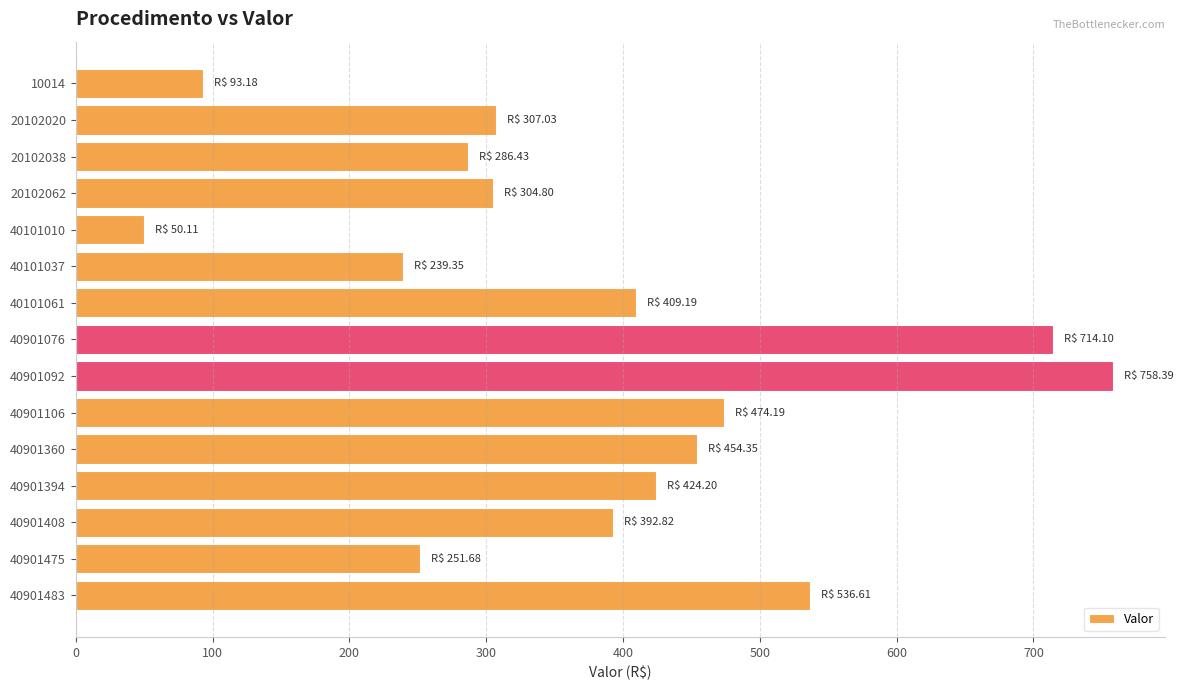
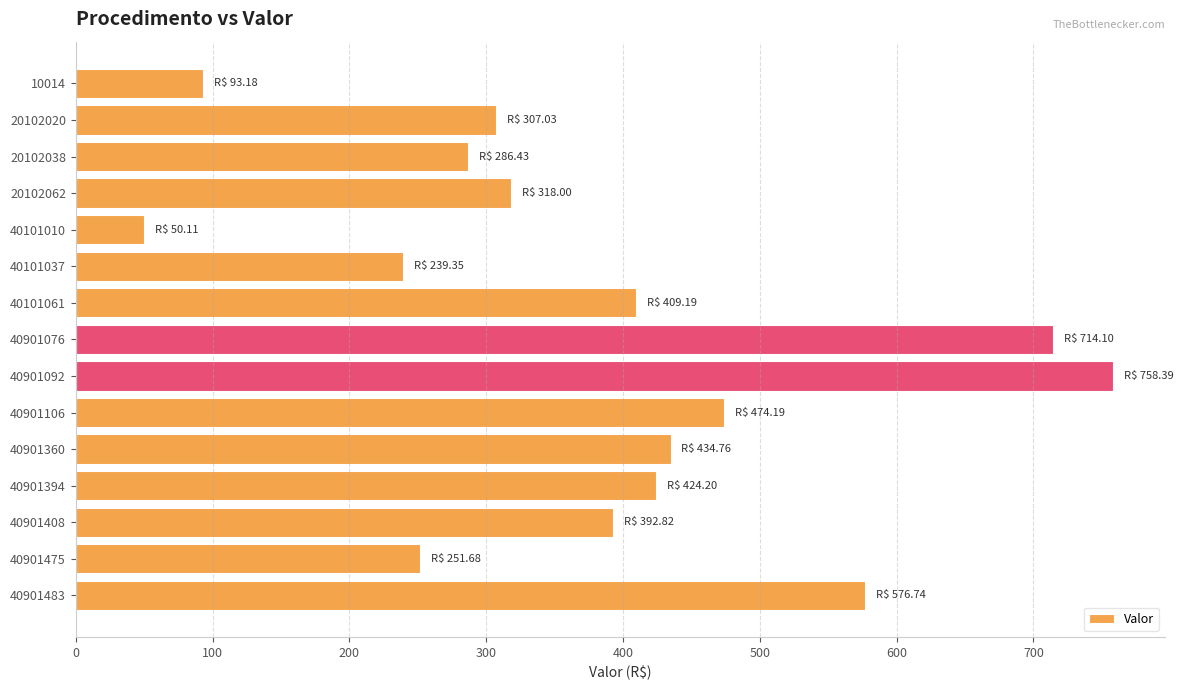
20102062: 304.80 -> 318.00
40901360: 454.35 -> 434.76
40901483: 536.61 -> 576.74
